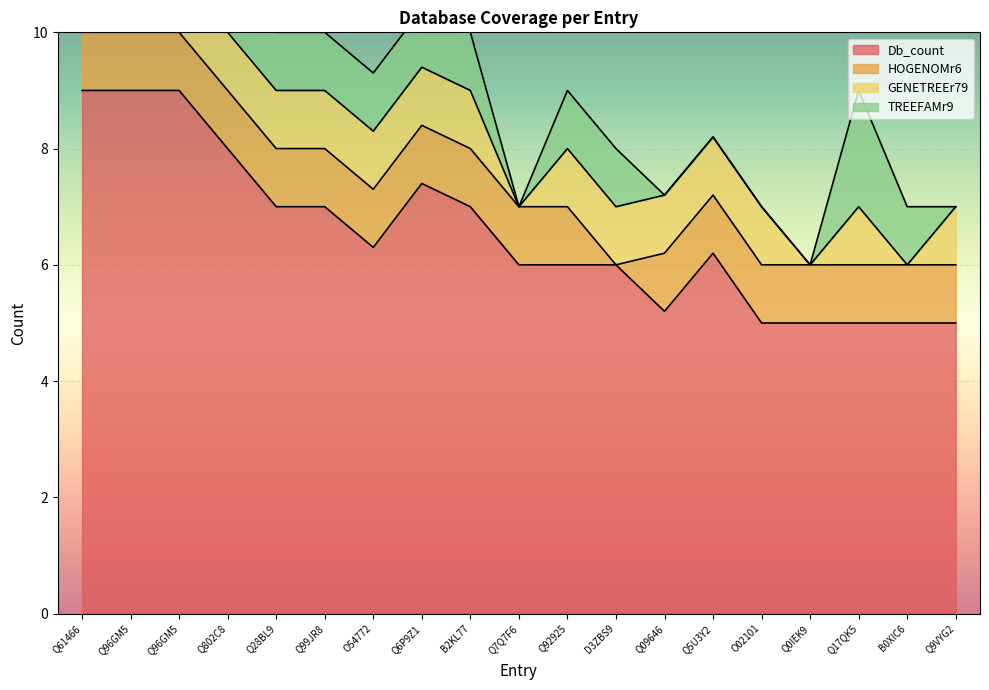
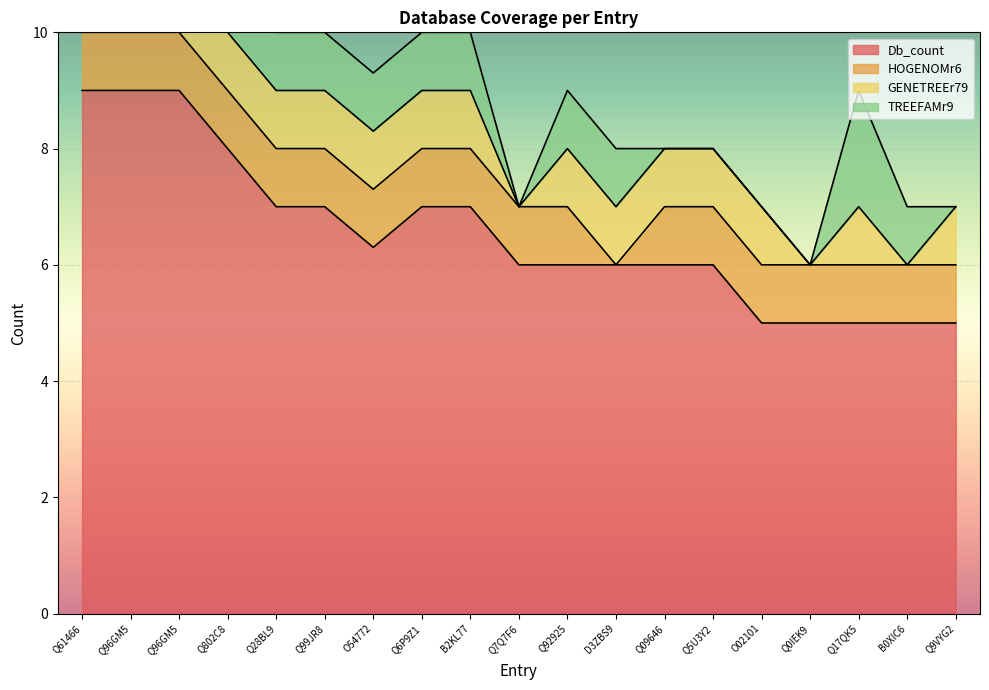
Db_count, Q6P9Z1: 7.4 -> 7.0
Db_count, Q09646: 5.2 -> 6.0
Db_count, Q5U3Y2: 6.2 -> 6.0
